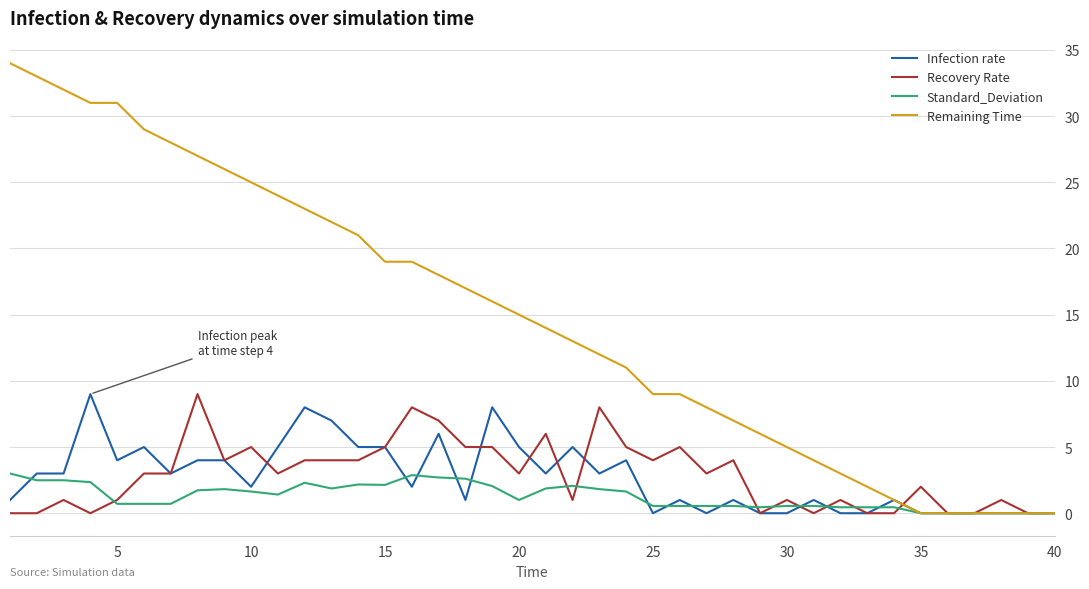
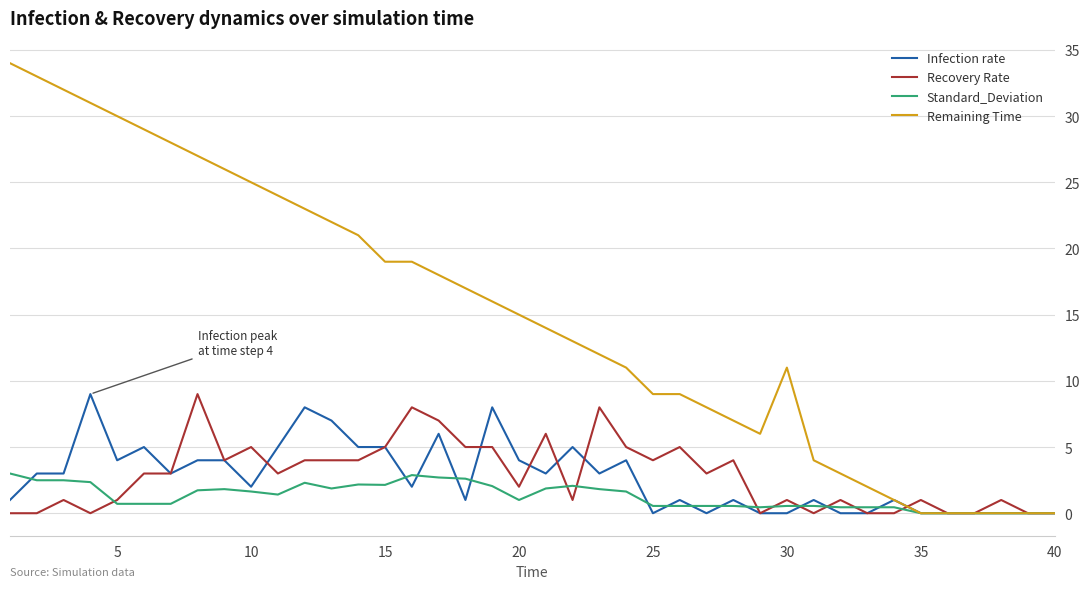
Remaining Time, 5: 31 -> 30
Infection rate, 20: 5 -> 4
Recovery Rate, 20: 3 -> 2
Remaining Time, 30: 5 -> 11
Recovery Rate, 35: 2 -> 1
